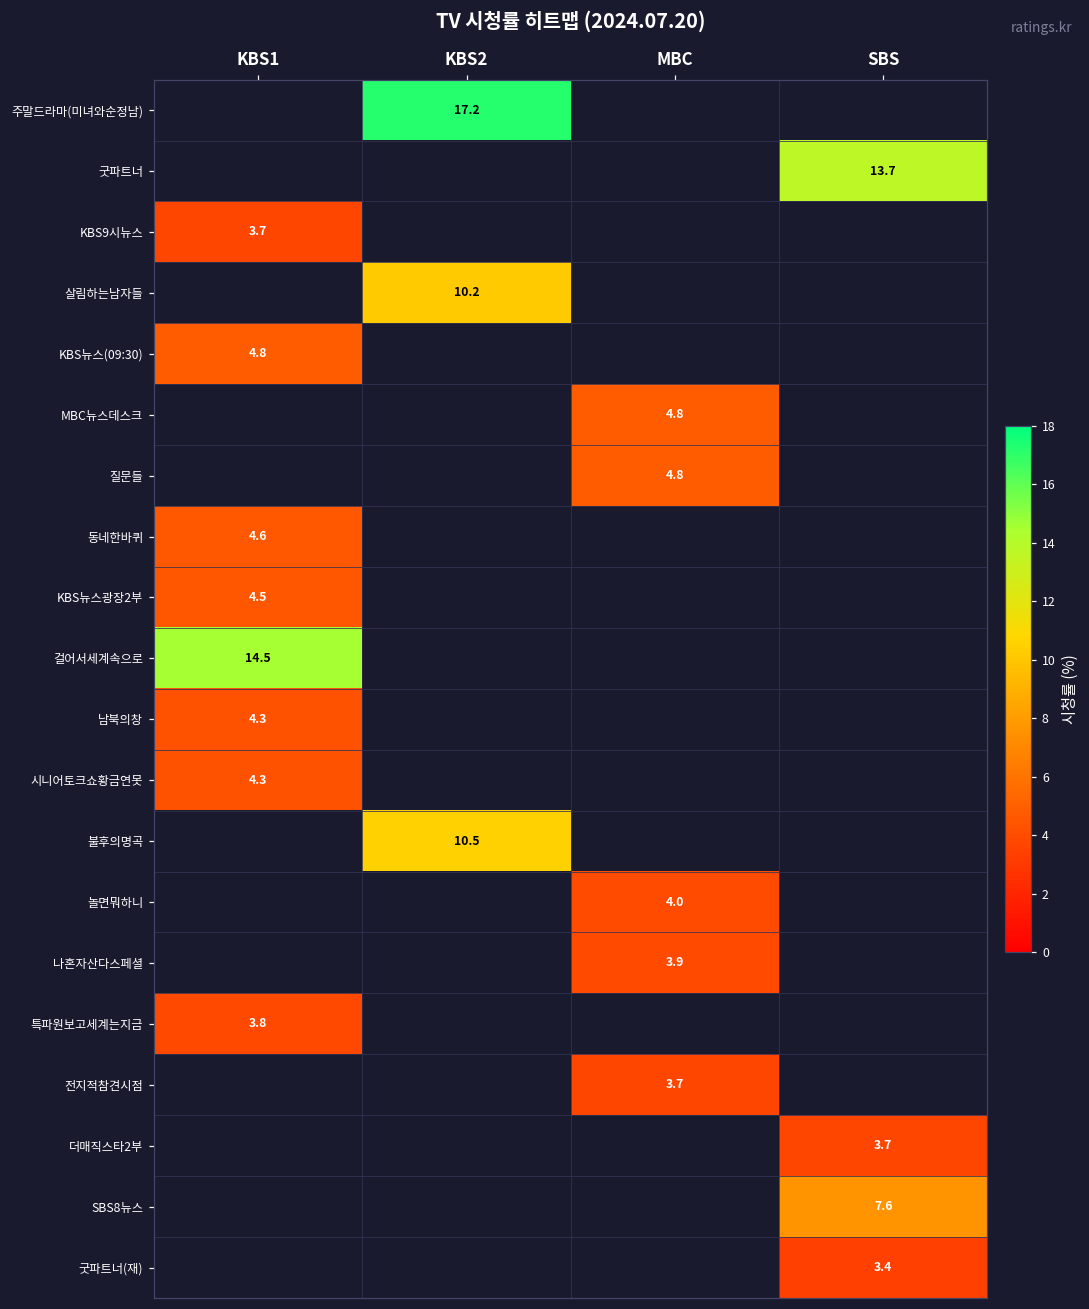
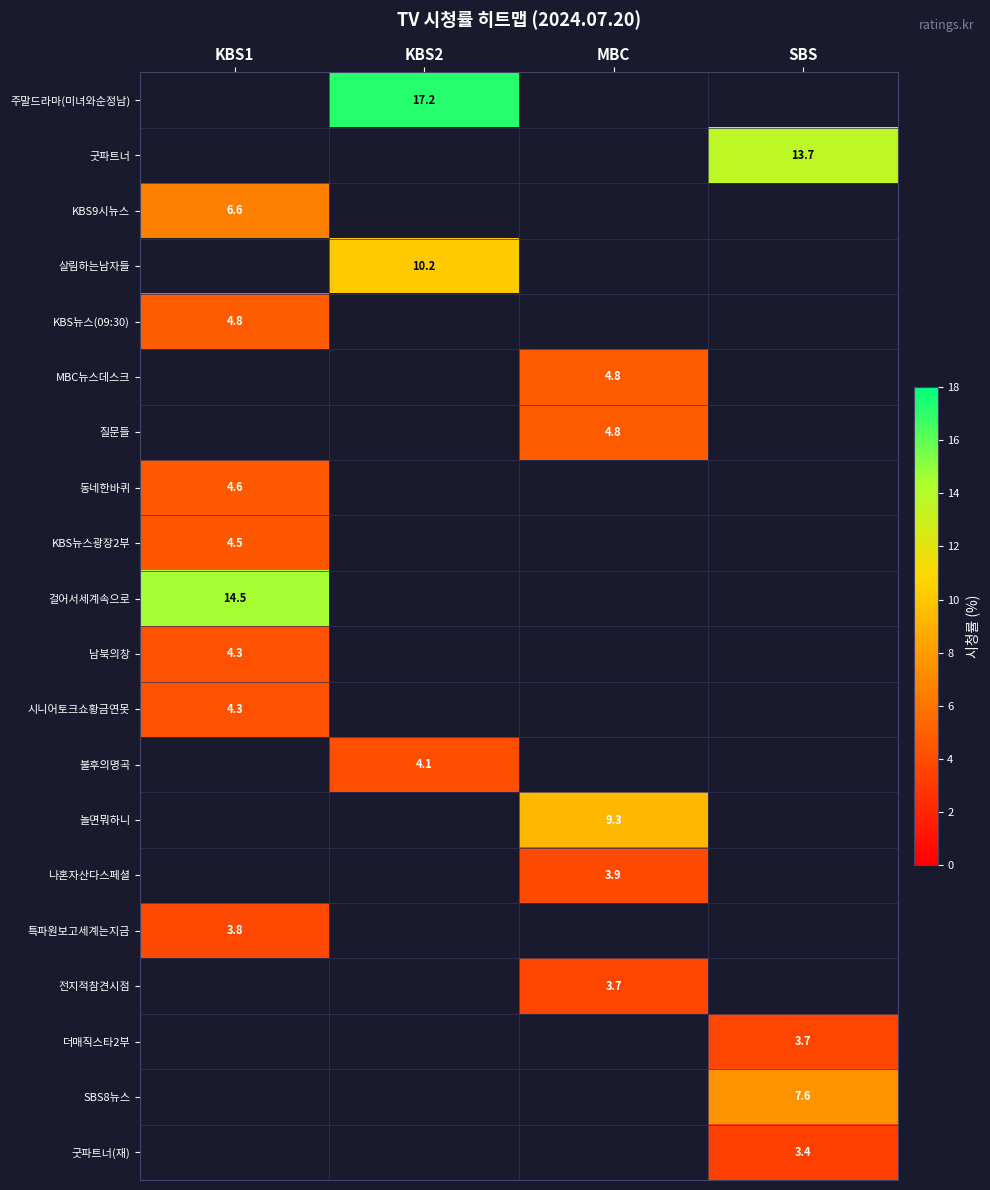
KBS9시뉴스, KBS1: 3.7 -> 6.6
불후의명곡, KBS2: 10.5 -> 4.1
놀면뭐하니, MBC: 4.0 -> 9.3
